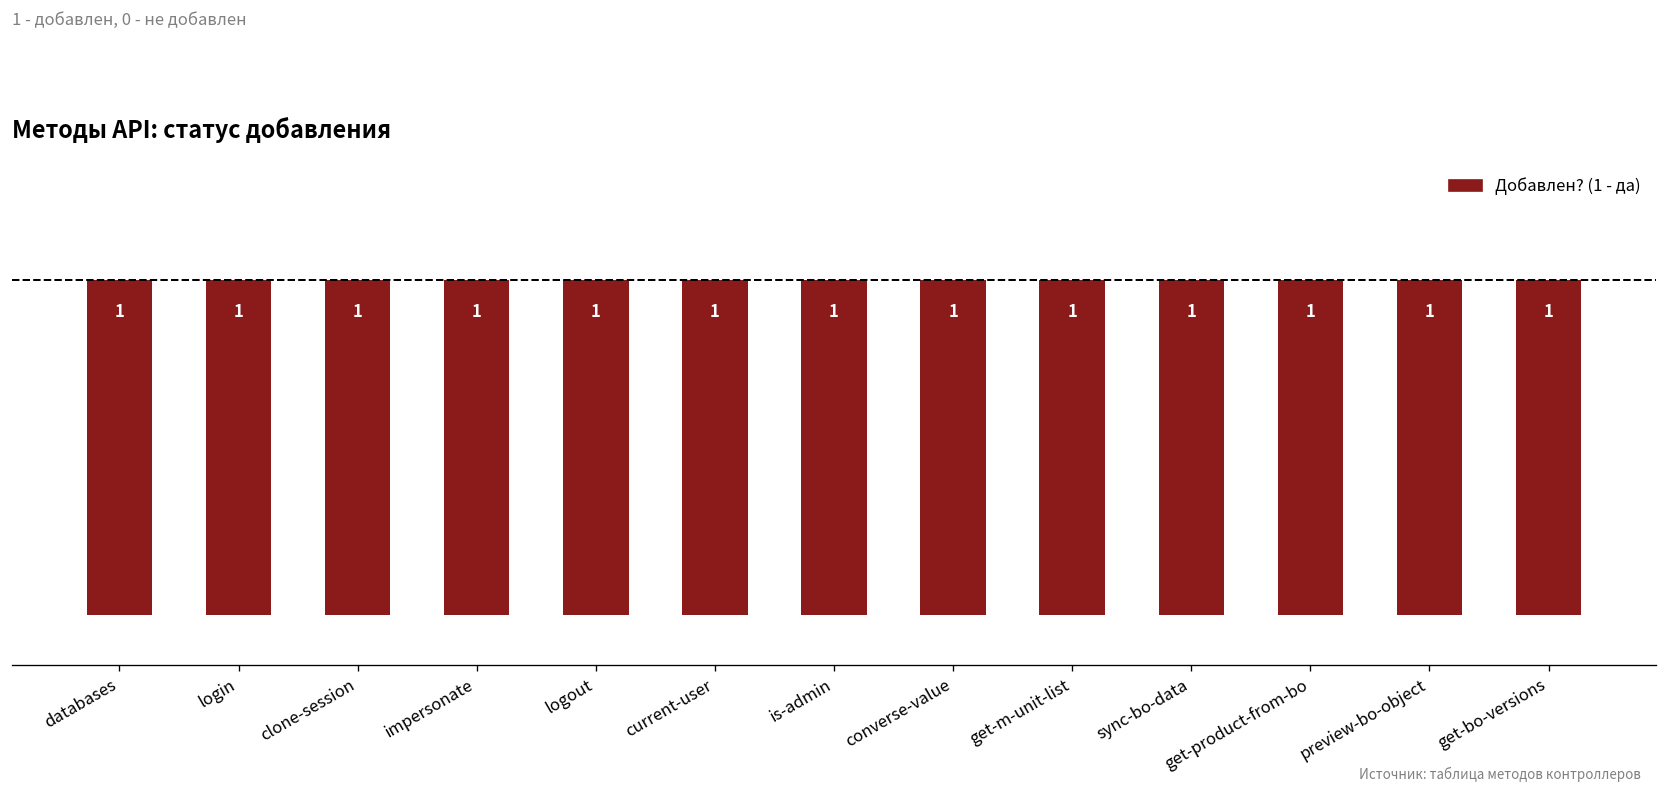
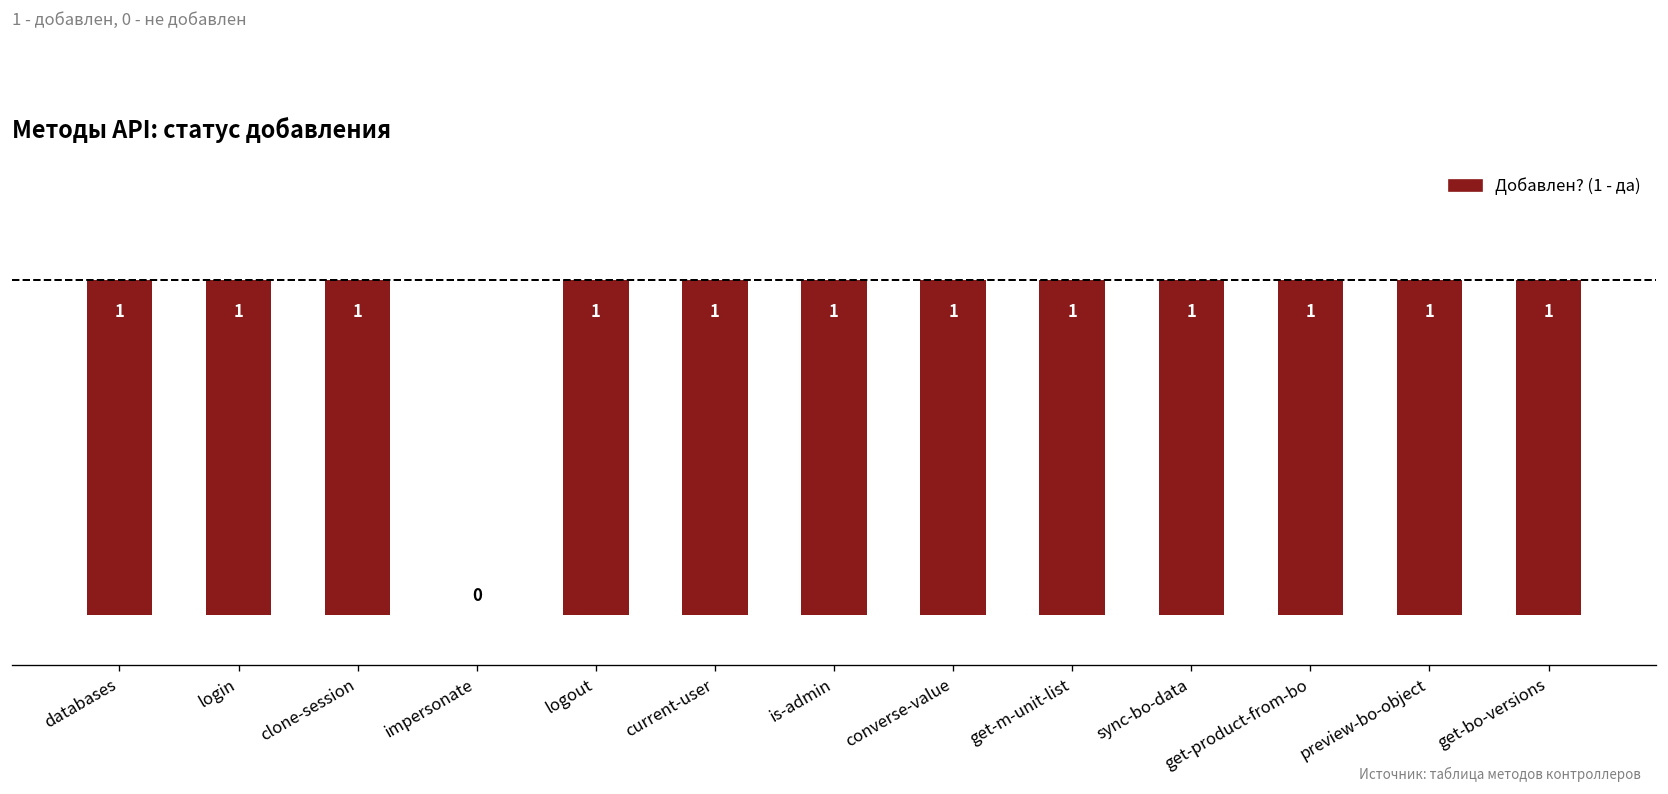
impersonate: 1 -> 0
